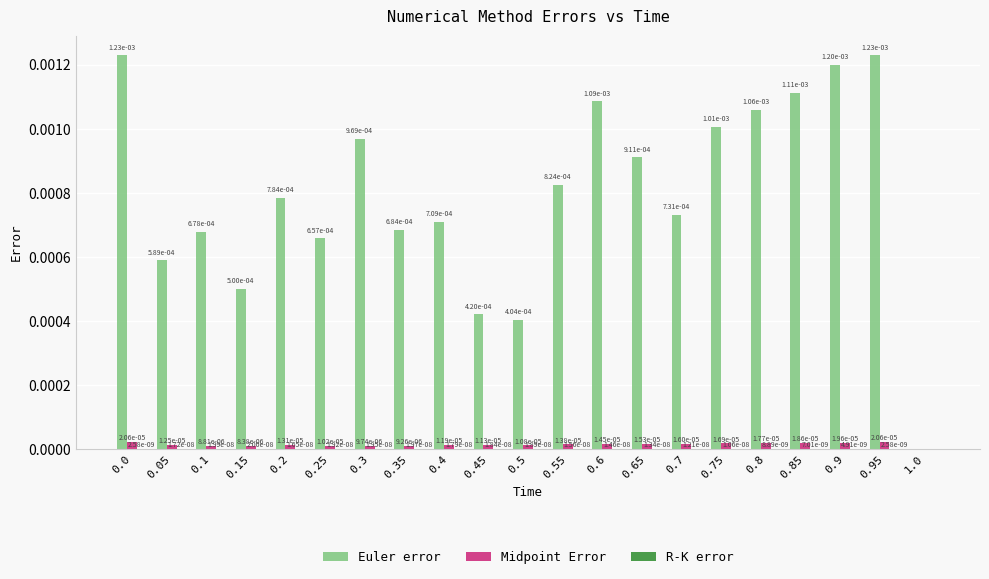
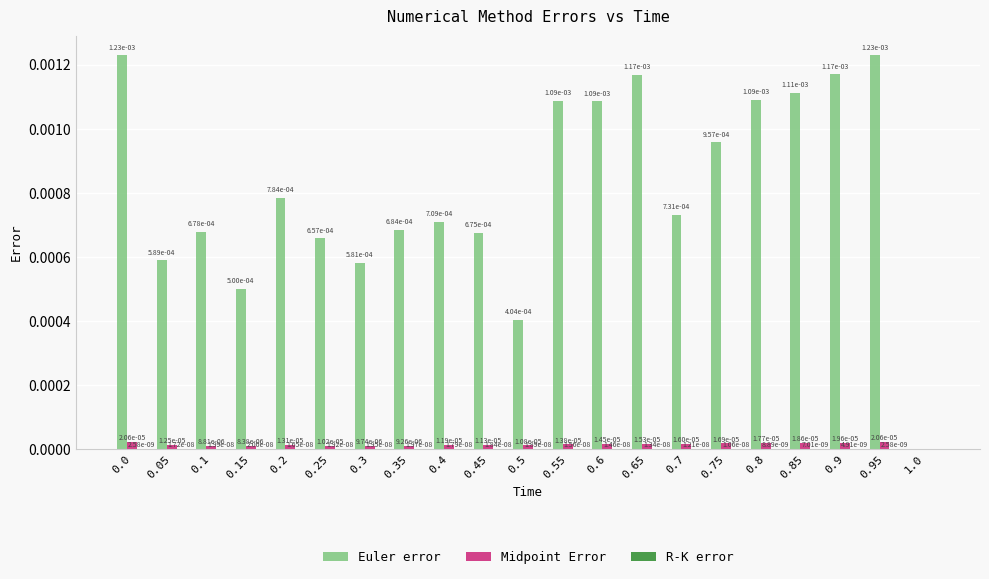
Euler error, 0.3: 9.69e-04 -> 5.81e-04
Euler error, 0.45: 4.20e-04 -> 6.75e-04
Euler error, 0.55: 8.24e-04 -> 1.09e-03
Euler error, 0.65: 9.11e-04 -> 1.17e-03
Euler error, 0.75: 1.01e-03 -> 9.57e-04
Euler error, 0.8: 1.06e-03 -> 1.09e-03
Euler error, 0.9: 1.20e-03 -> 1.17e-03
